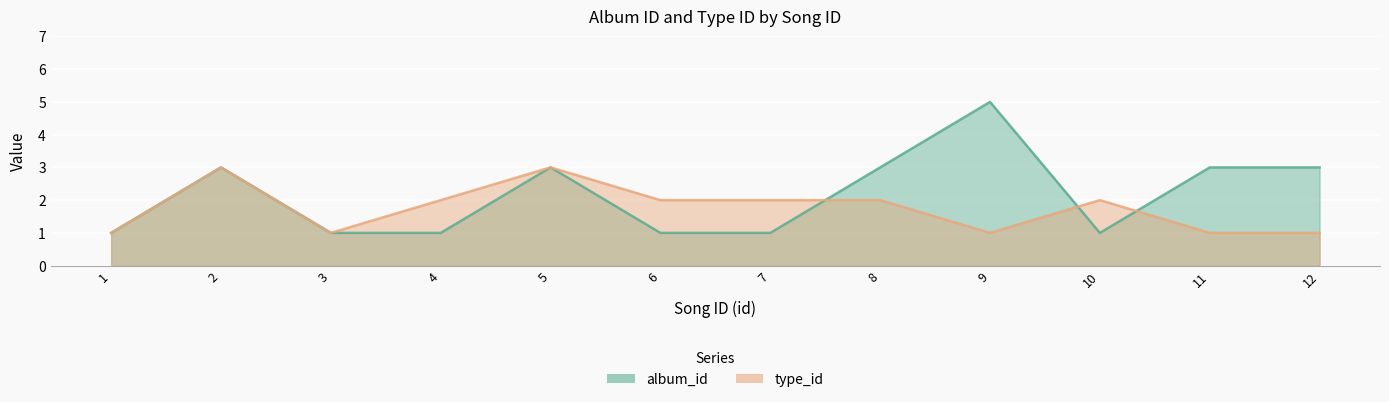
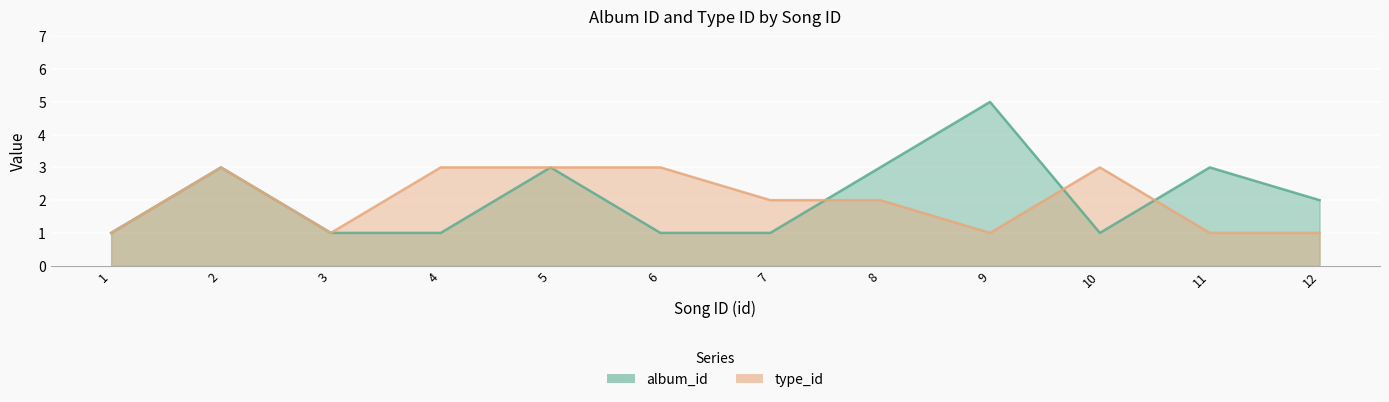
type_id, 4: 2 -> 3
type_id, 6: 2 -> 3
type_id, 10: 2 -> 3
album_id, 12: 3 -> 2
